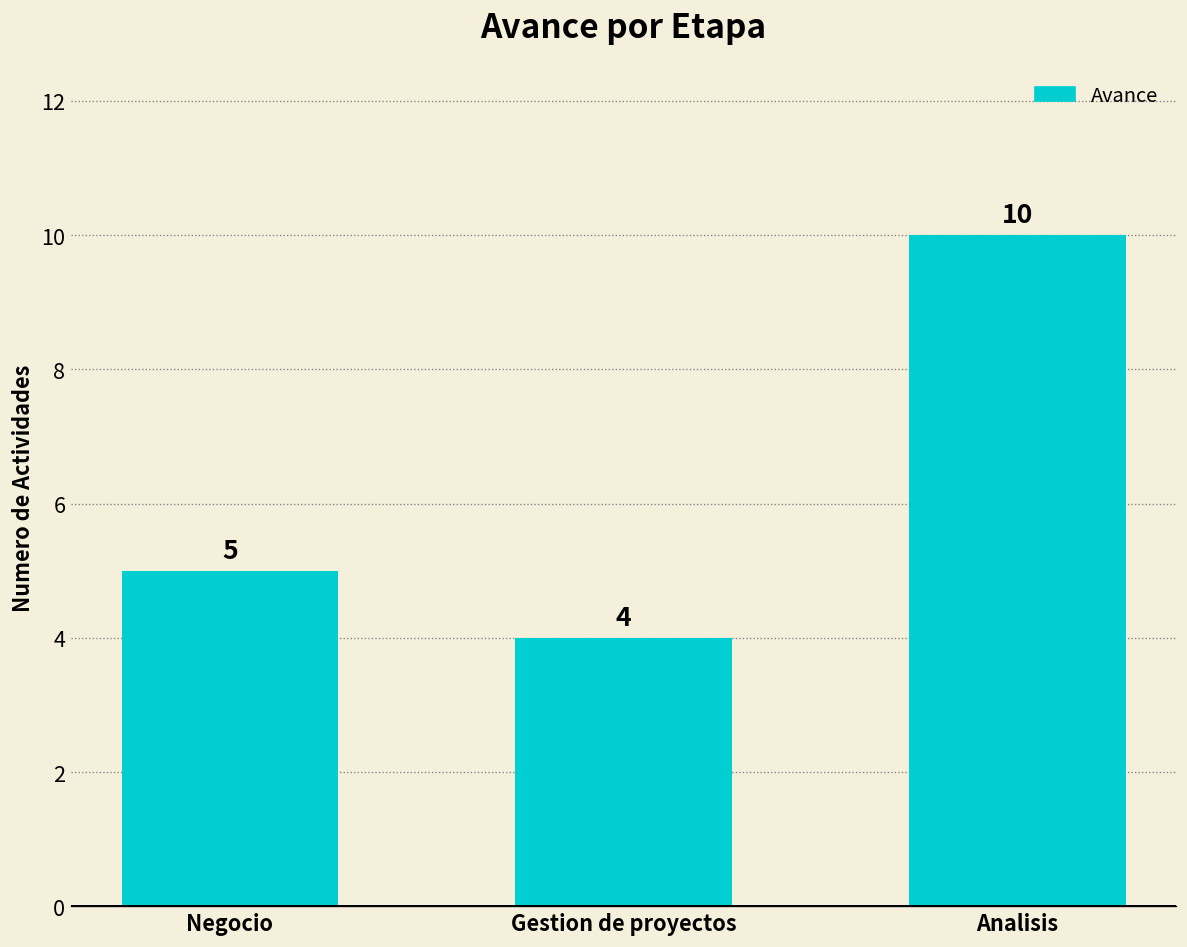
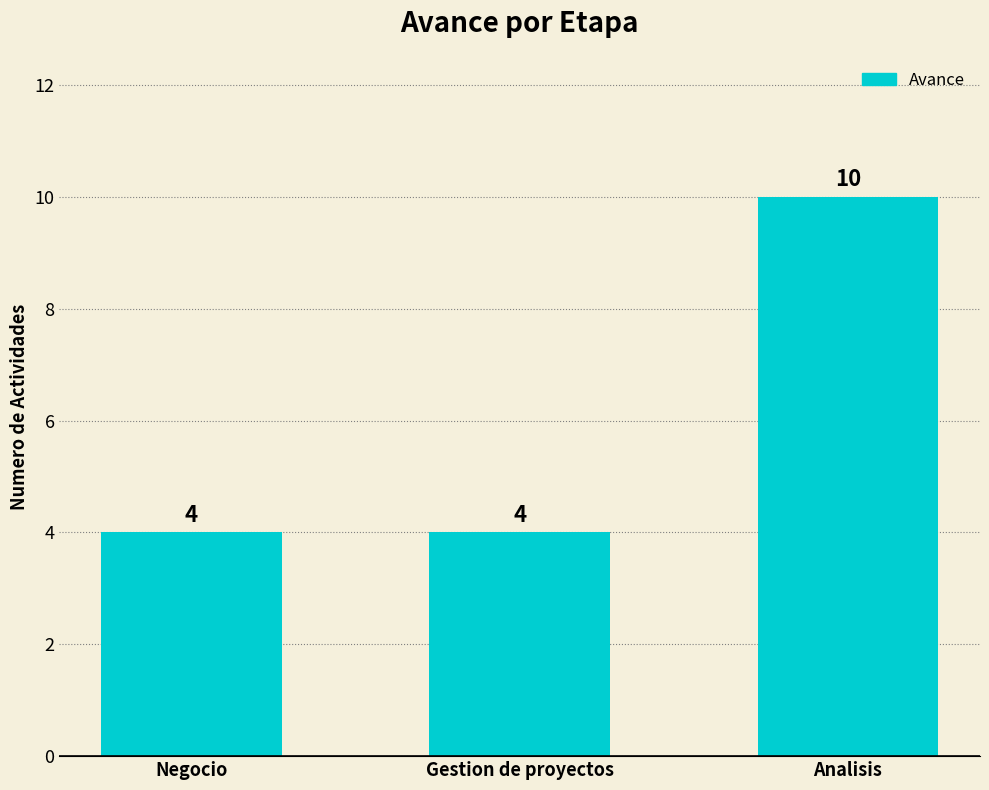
Negocio: 5 -> 4
